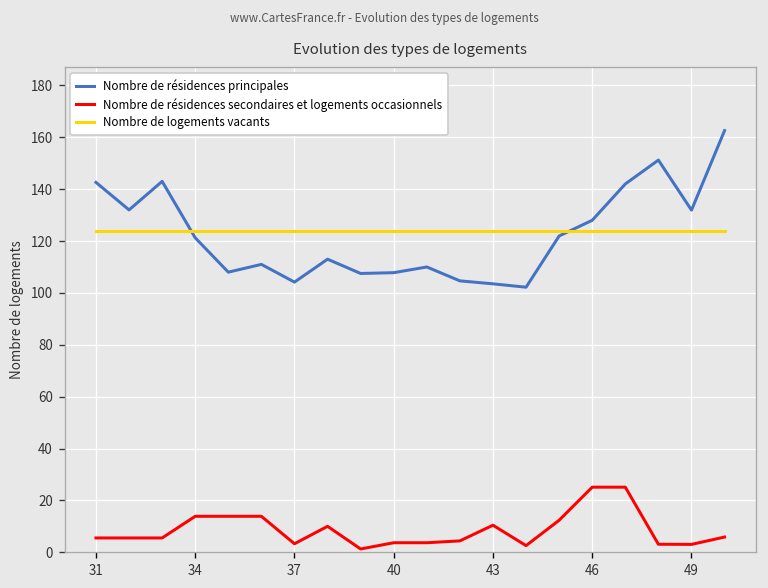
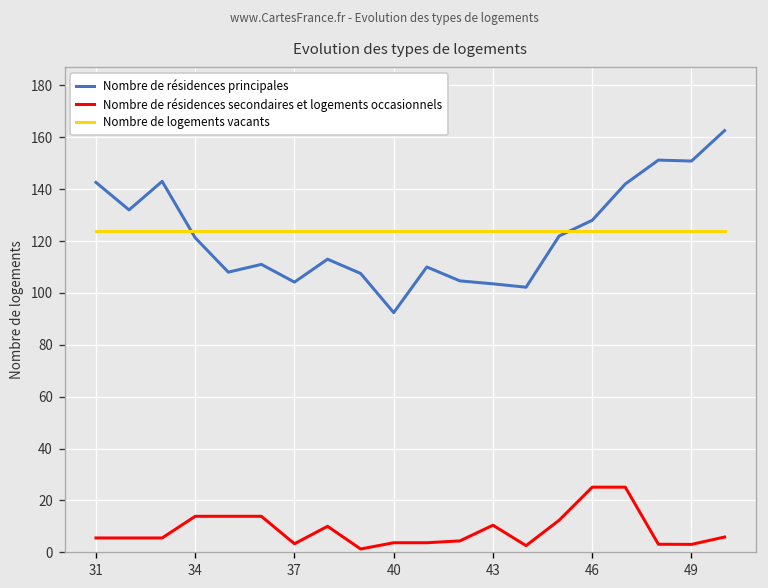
Nombre de résidences principales, 40: 108 -> 92
Nombre de résidences principales, 49: 132 -> 151
